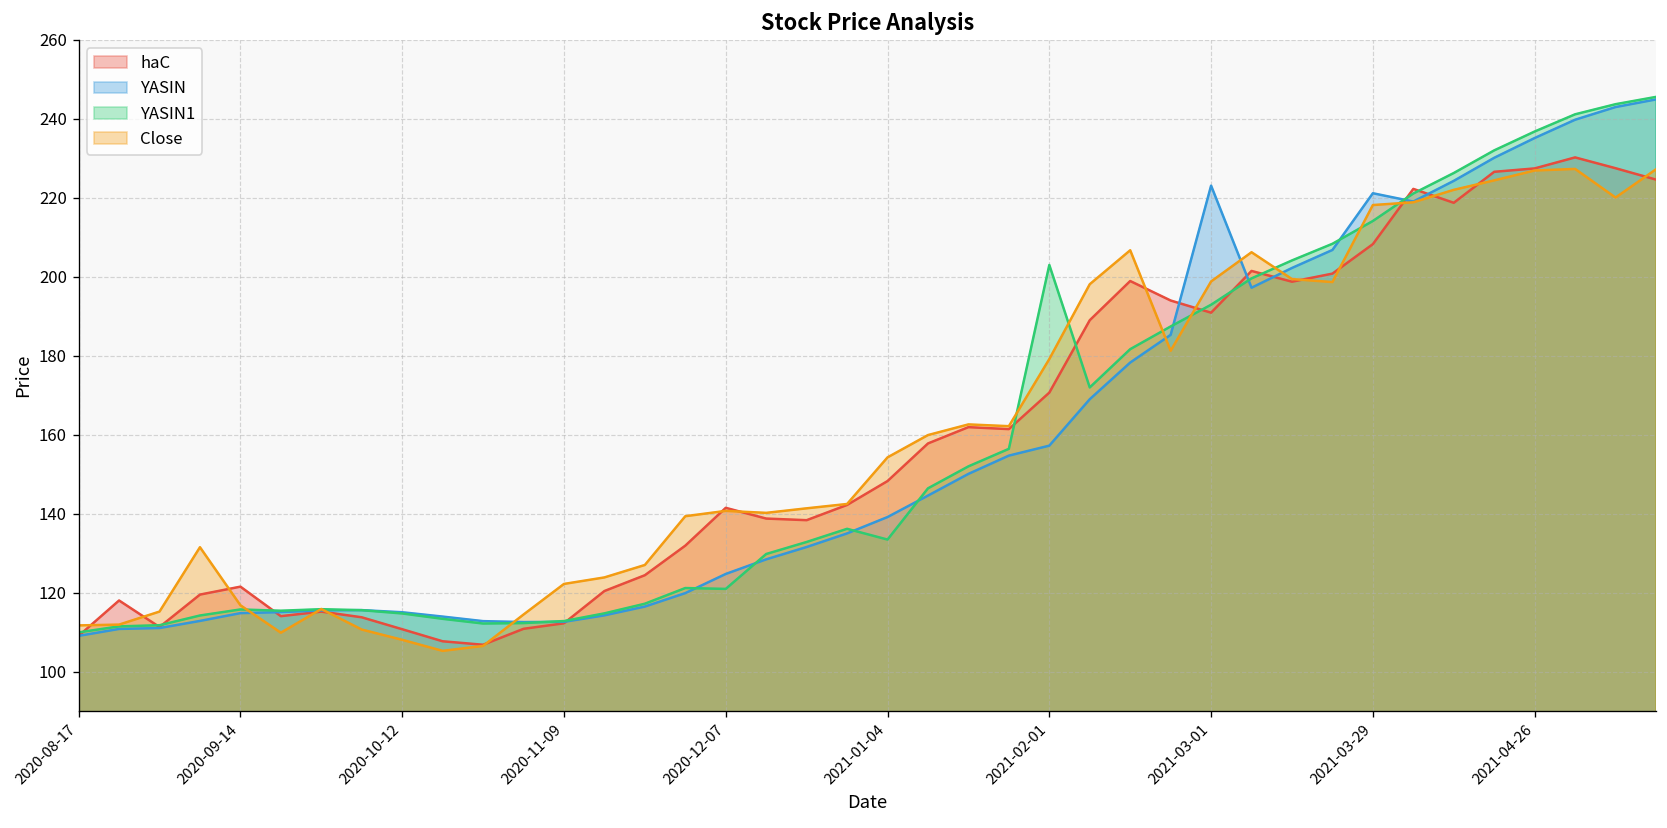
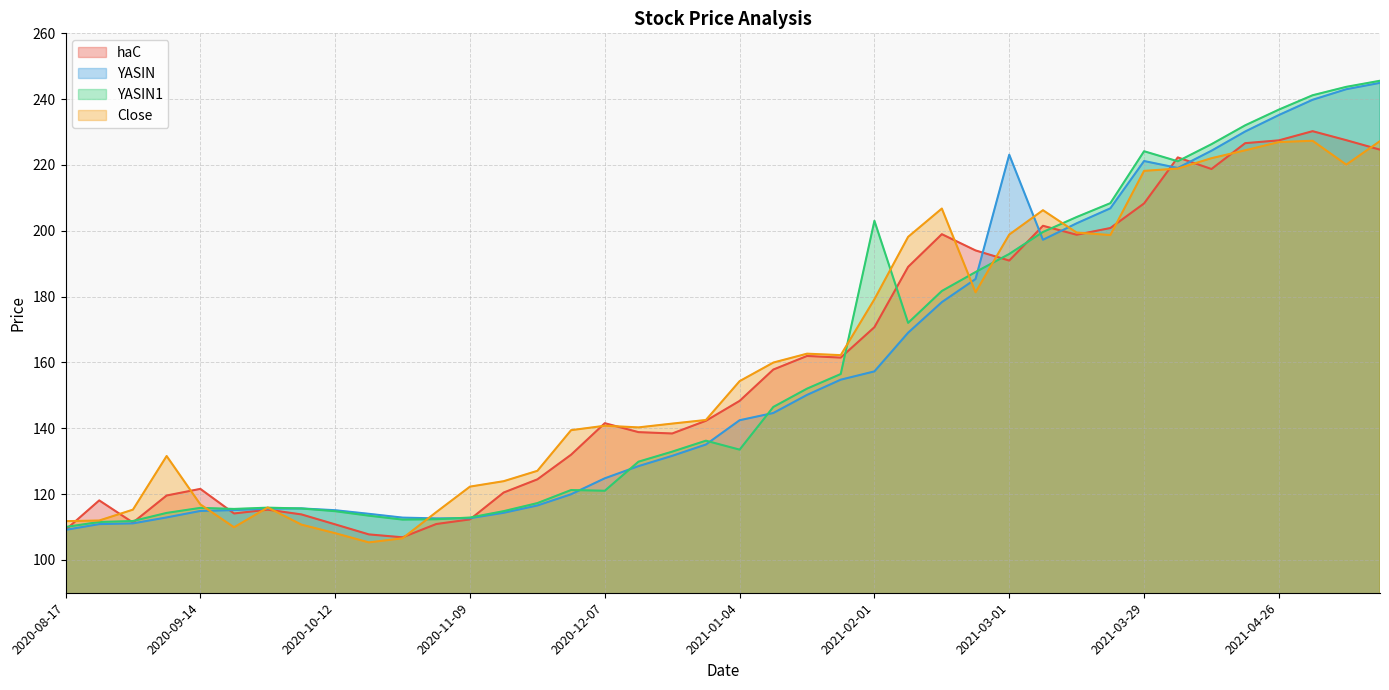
YASIN, 2021-01-04: 139 -> 142
YASIN1, 2021-03-29: 214 -> 224
